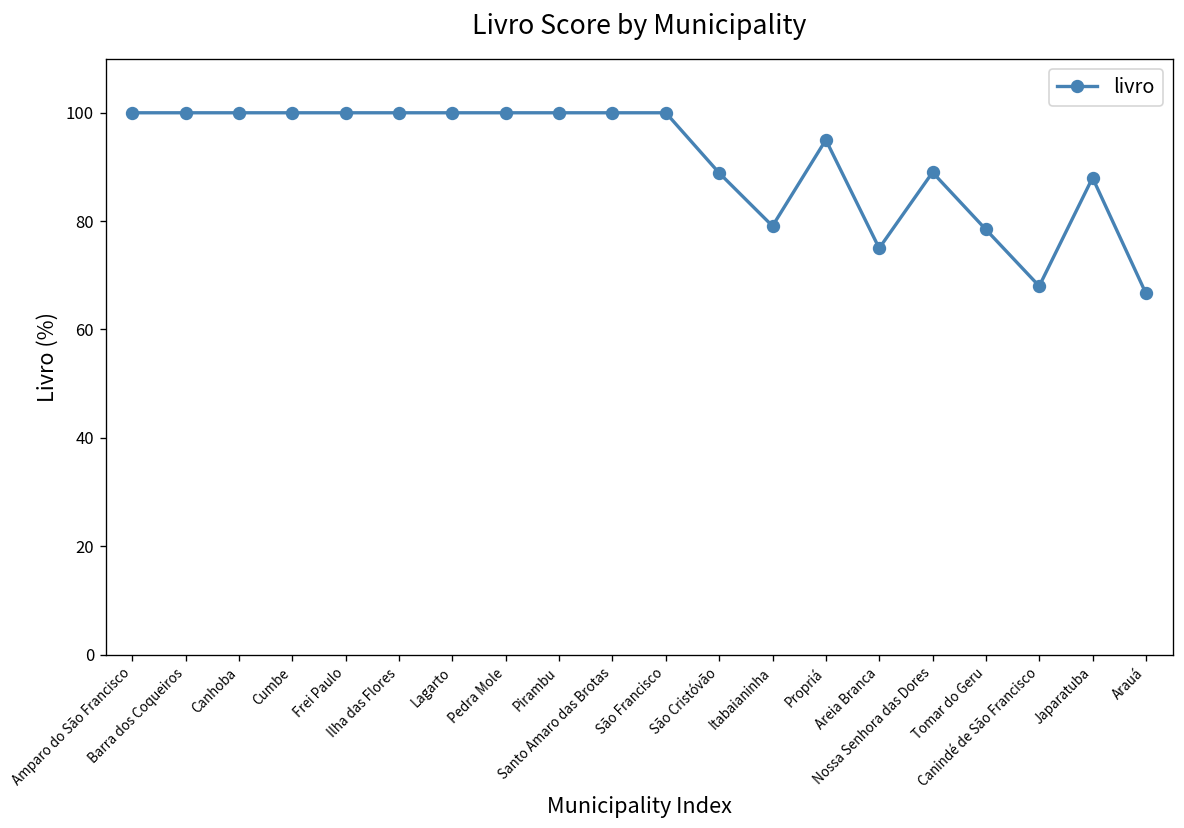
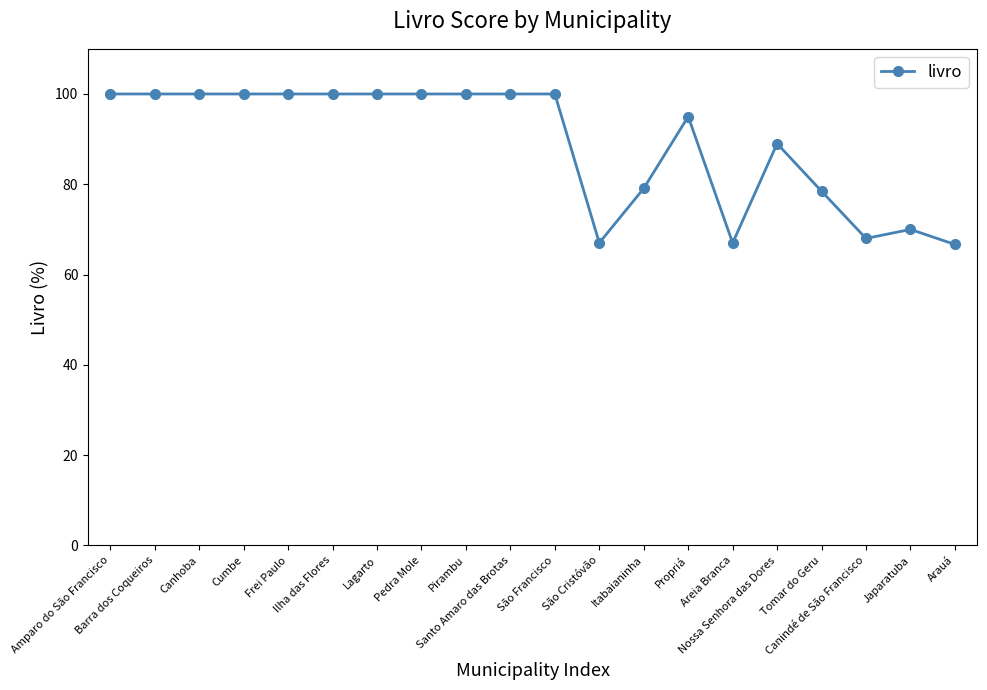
São Cristóvão: 89 -> 67
Areia Branca: 75 -> 67
Japaratuba: 88 -> 70
